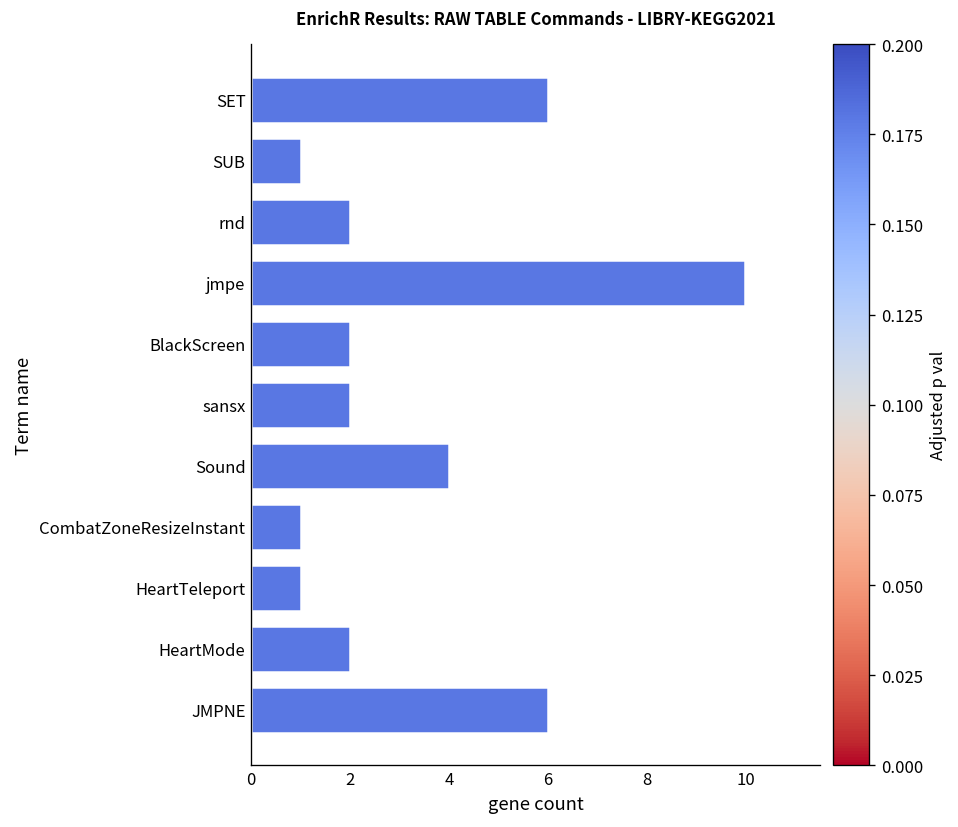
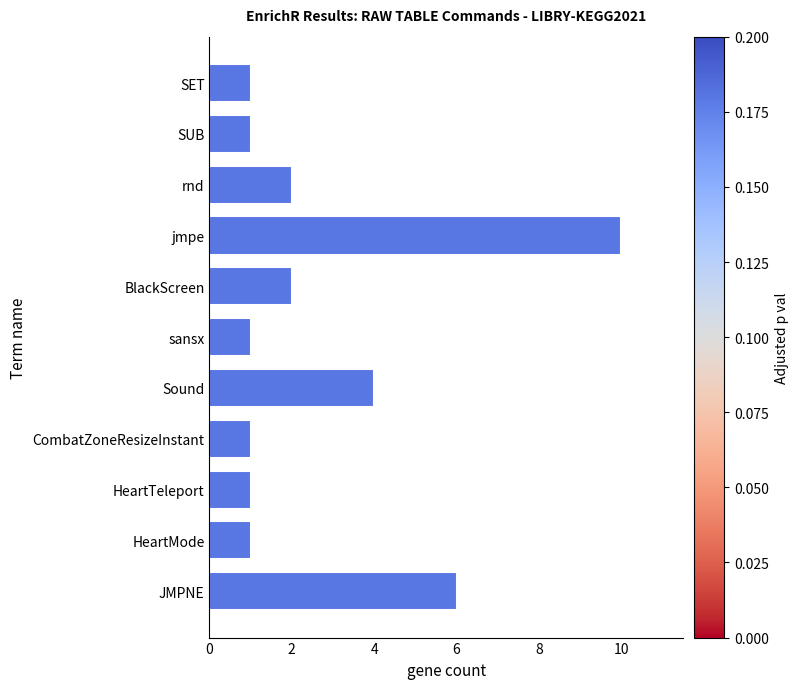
SET: 6 -> 1
sansx: 2 -> 1
HeartMode: 2 -> 1
